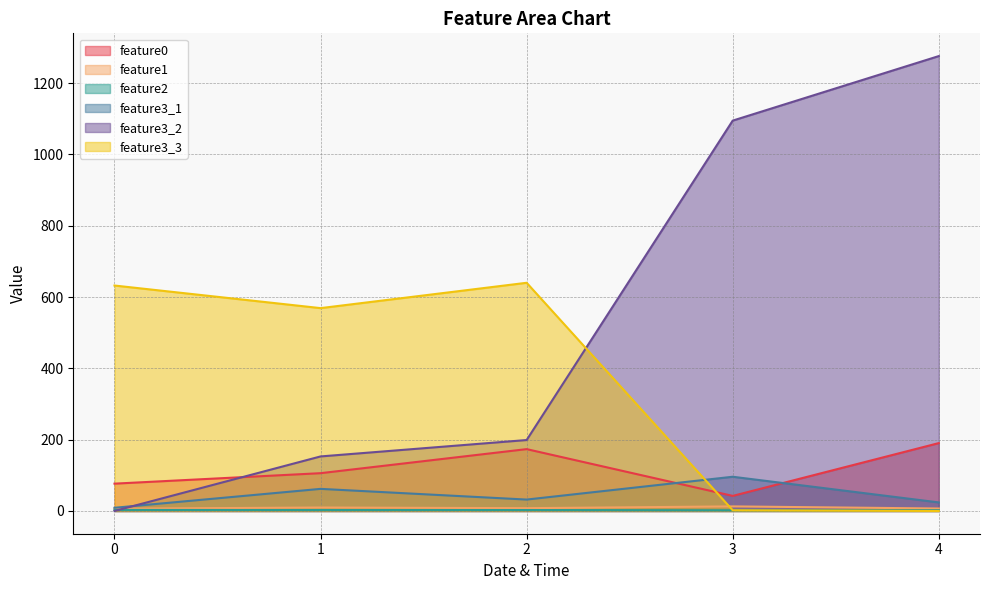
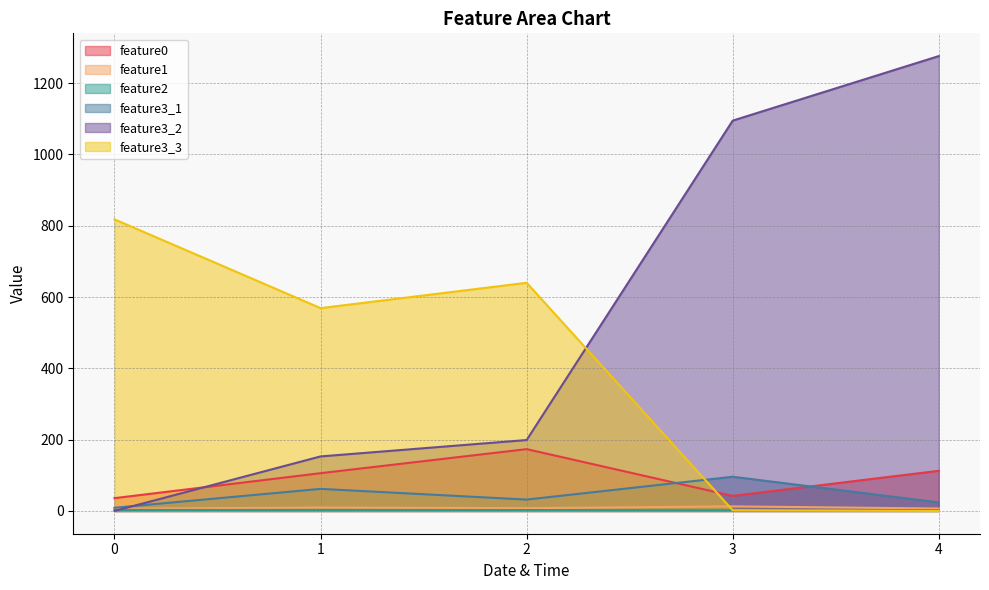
feature0, 0: 80 -> 40
feature3_3, 0: 630 -> 820
feature0, 4: 190 -> 110
